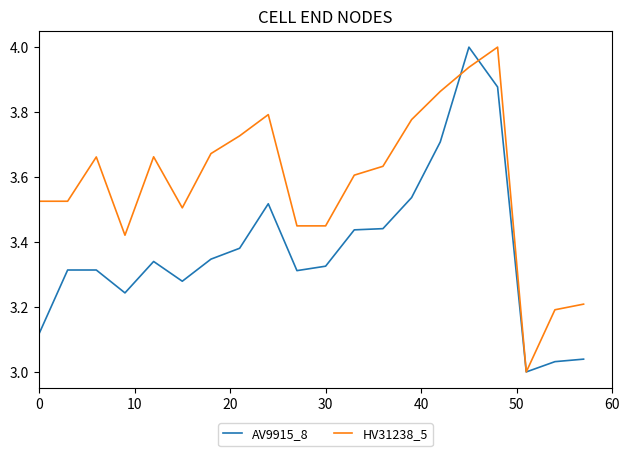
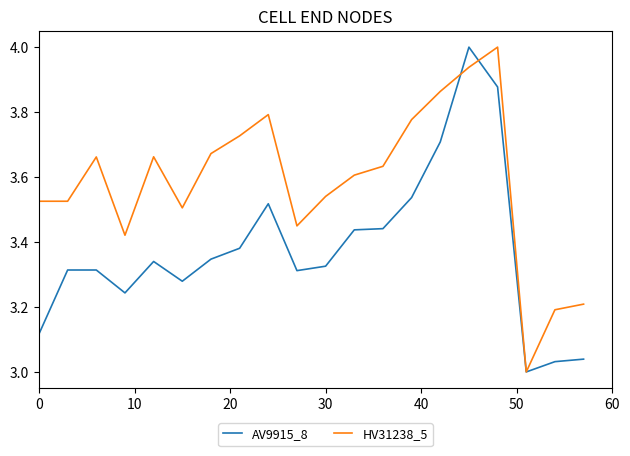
HV31238_5, 30: 3.45 -> 3.54
